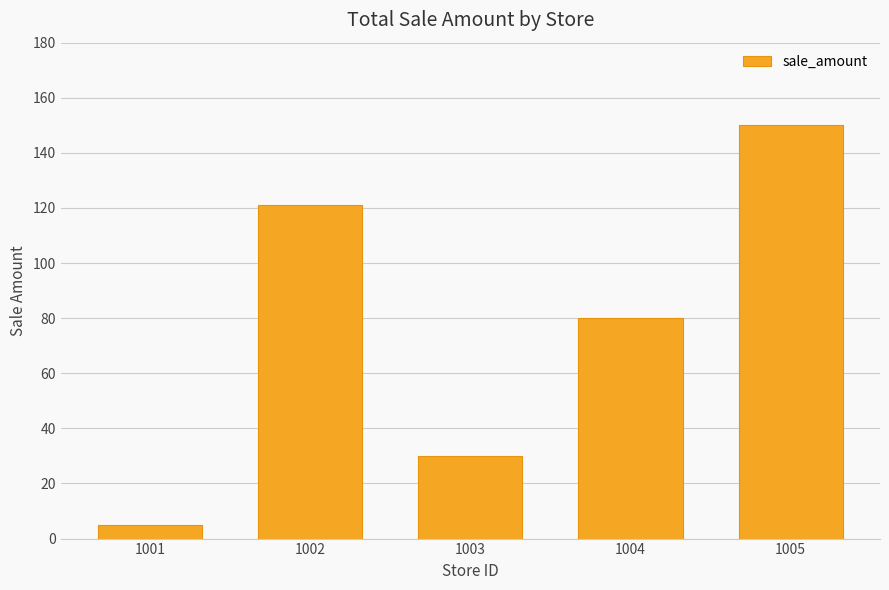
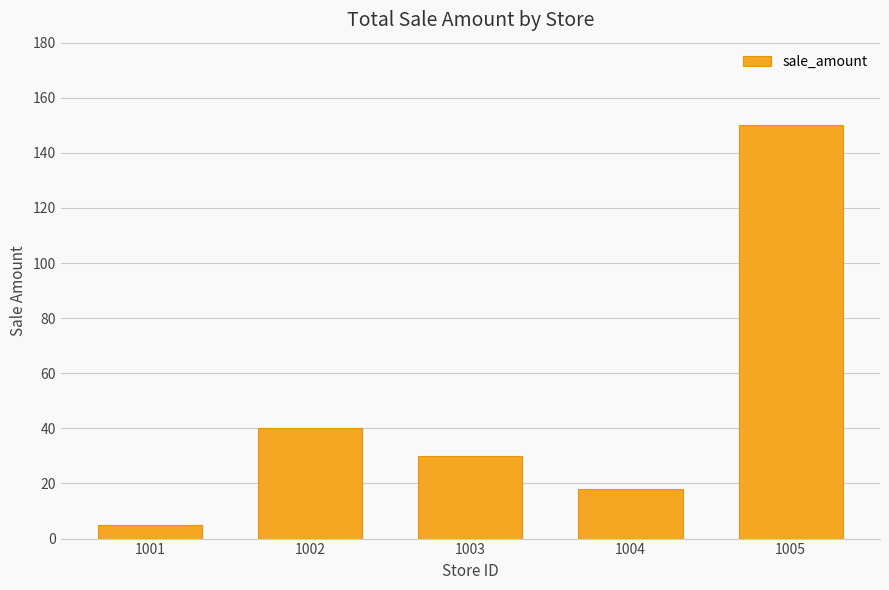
1002: 121 -> 40
1004: 80 -> 18
